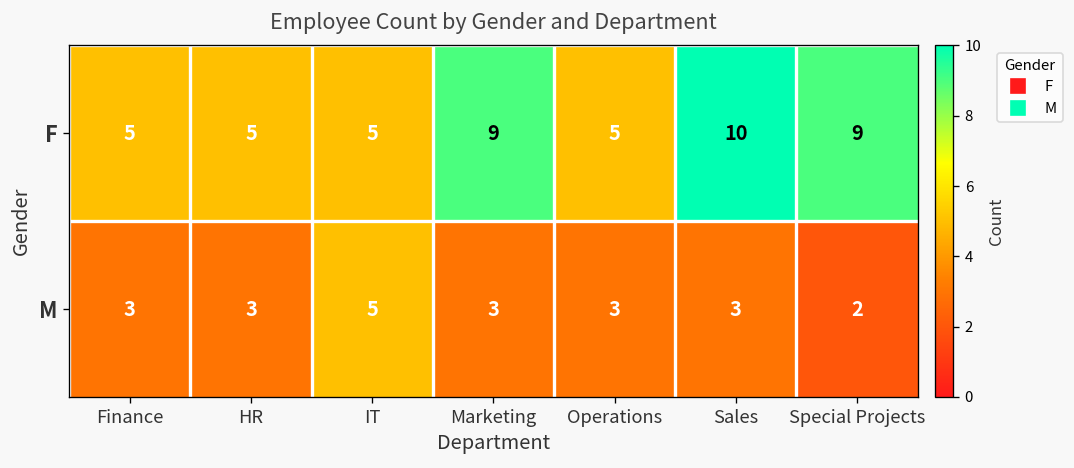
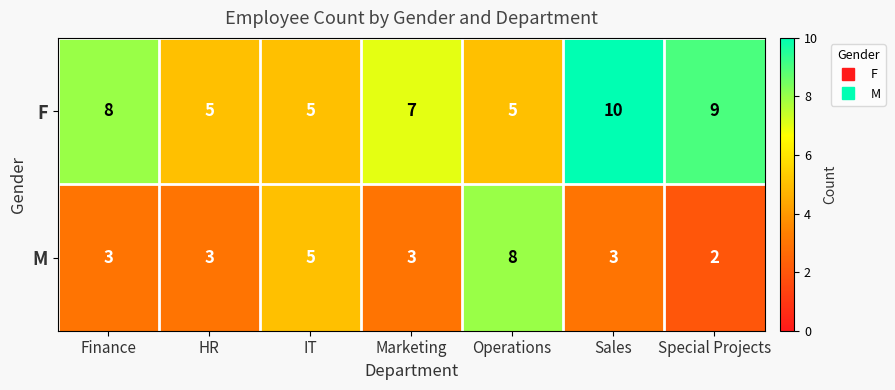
F, Finance: 5 -> 8
F, Marketing: 9 -> 7
M, Operations: 3 -> 8
